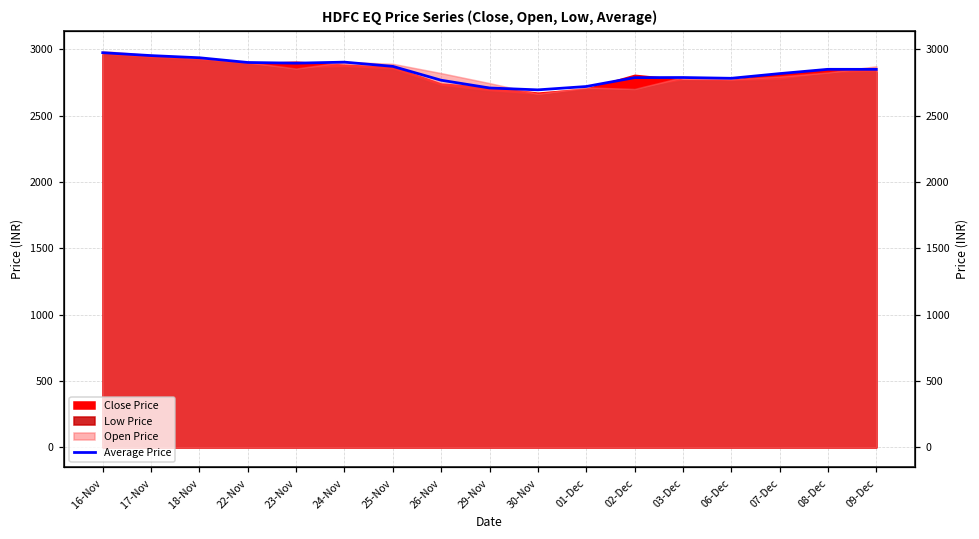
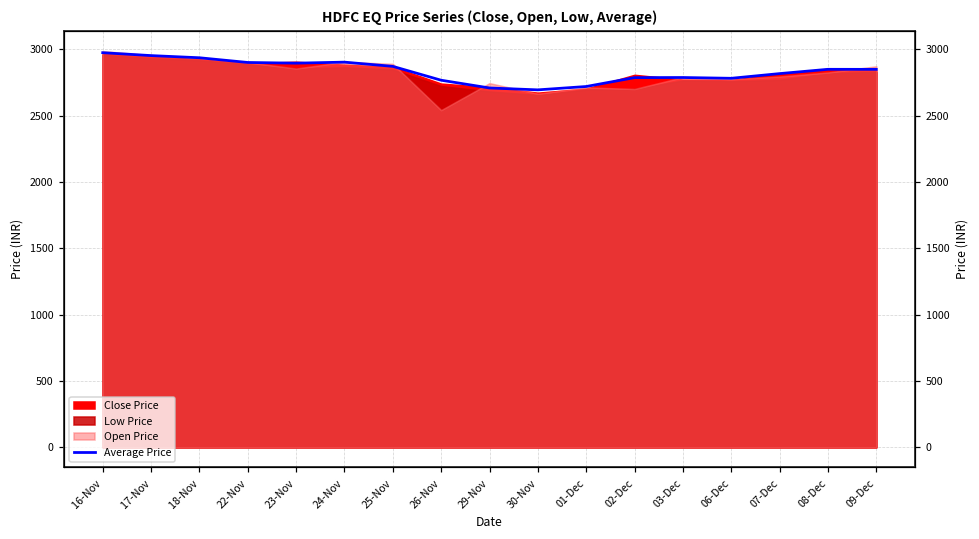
Open Price, 26-Nov: 2820 -> 2540
